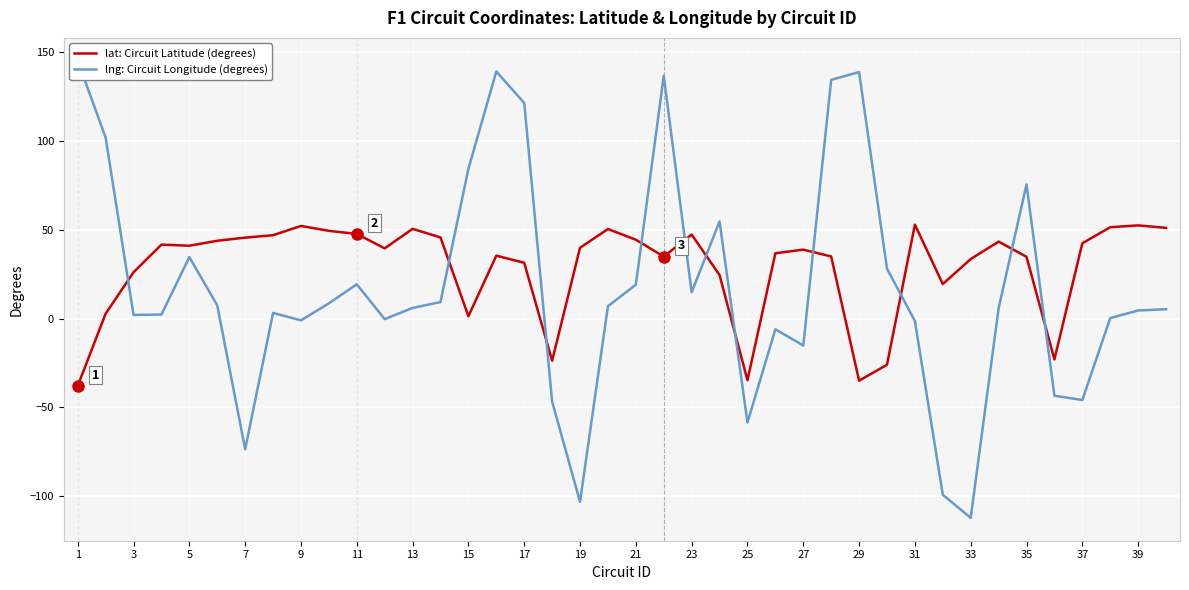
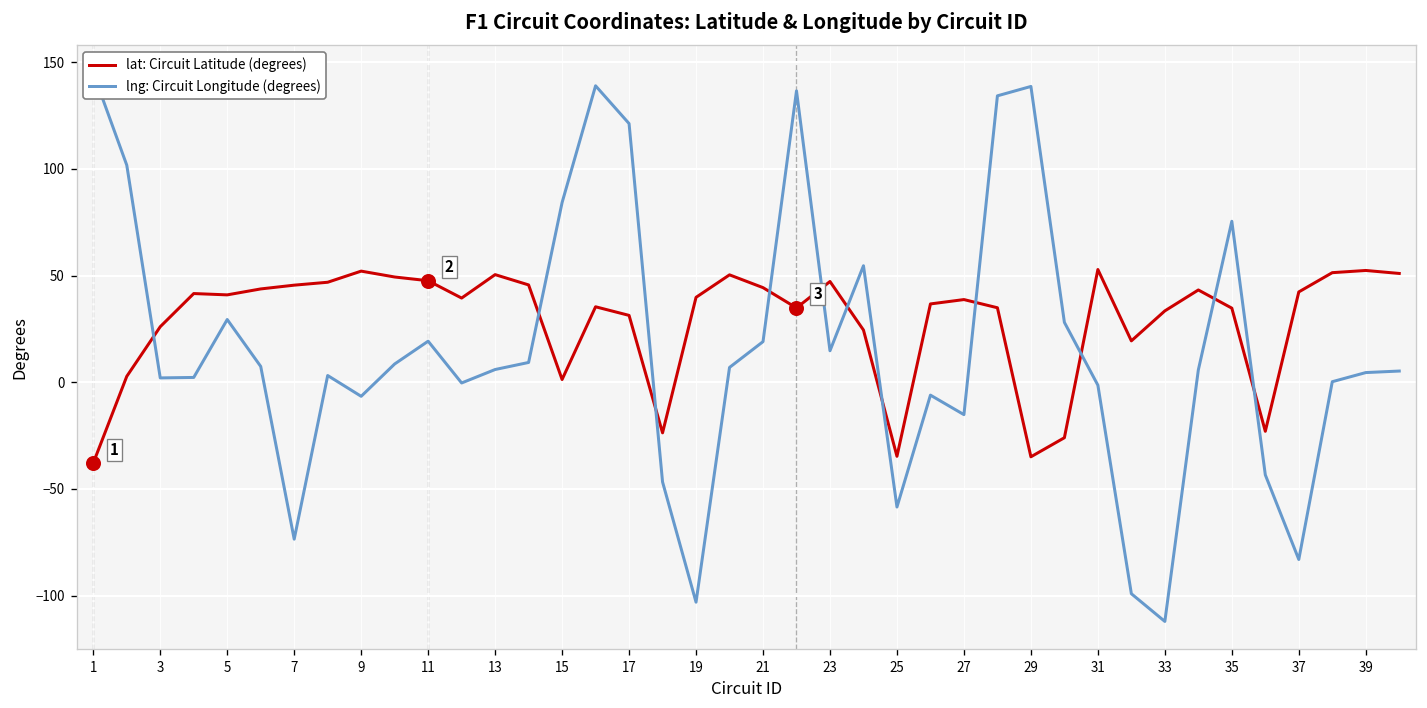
lng: Circuit Longitude (degrees), 5: 35 -> 29
lng: Circuit Longitude (degrees), 9: -1 -> -7
lng: Circuit Longitude (degrees), 37: -46 -> -83
